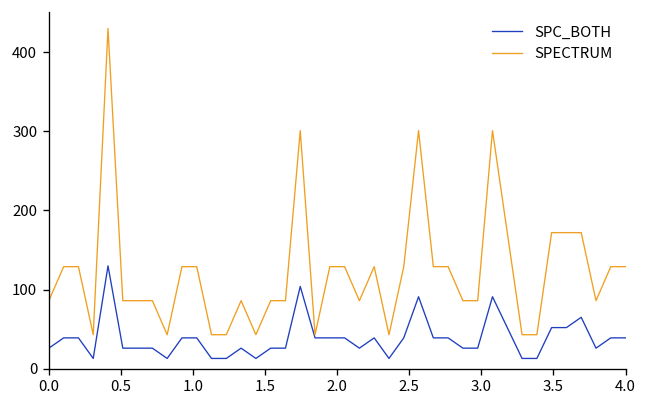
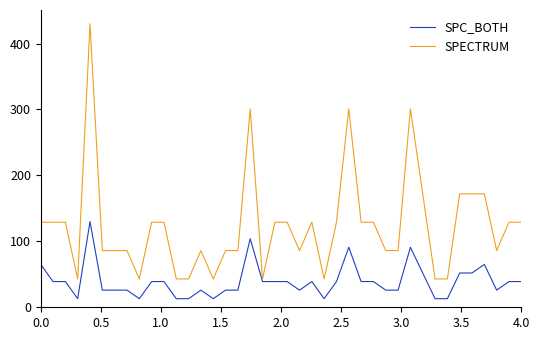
SPC_BOTH, 0.0: 30 -> 70
SPECTRUM, 0.0: 90 -> 130
